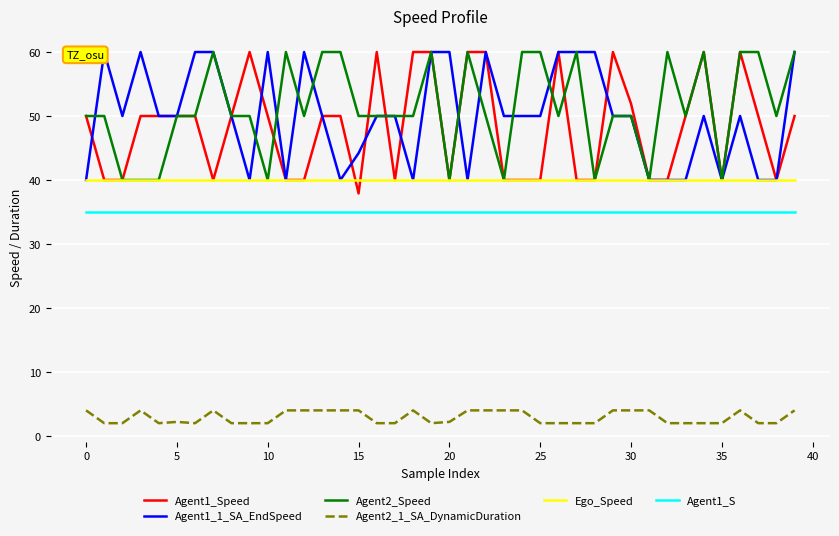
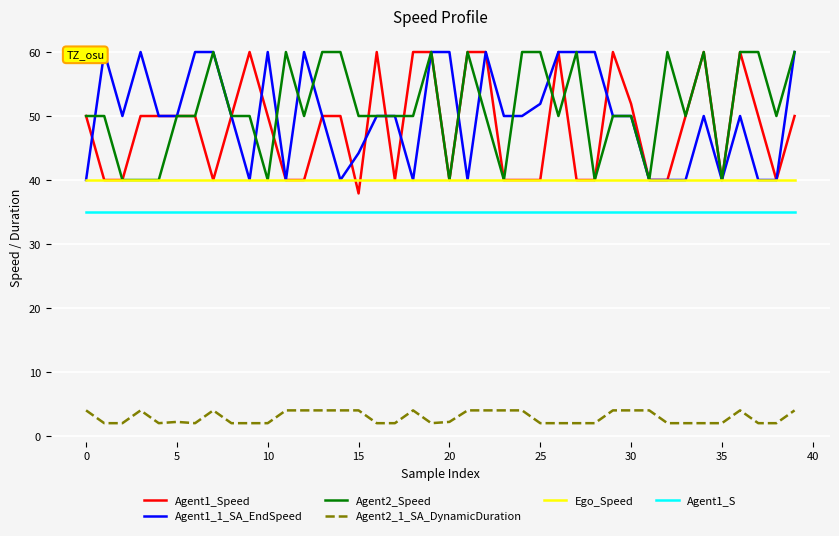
Agent1_1_SA_EndSpeed, 25: 50 -> 52
